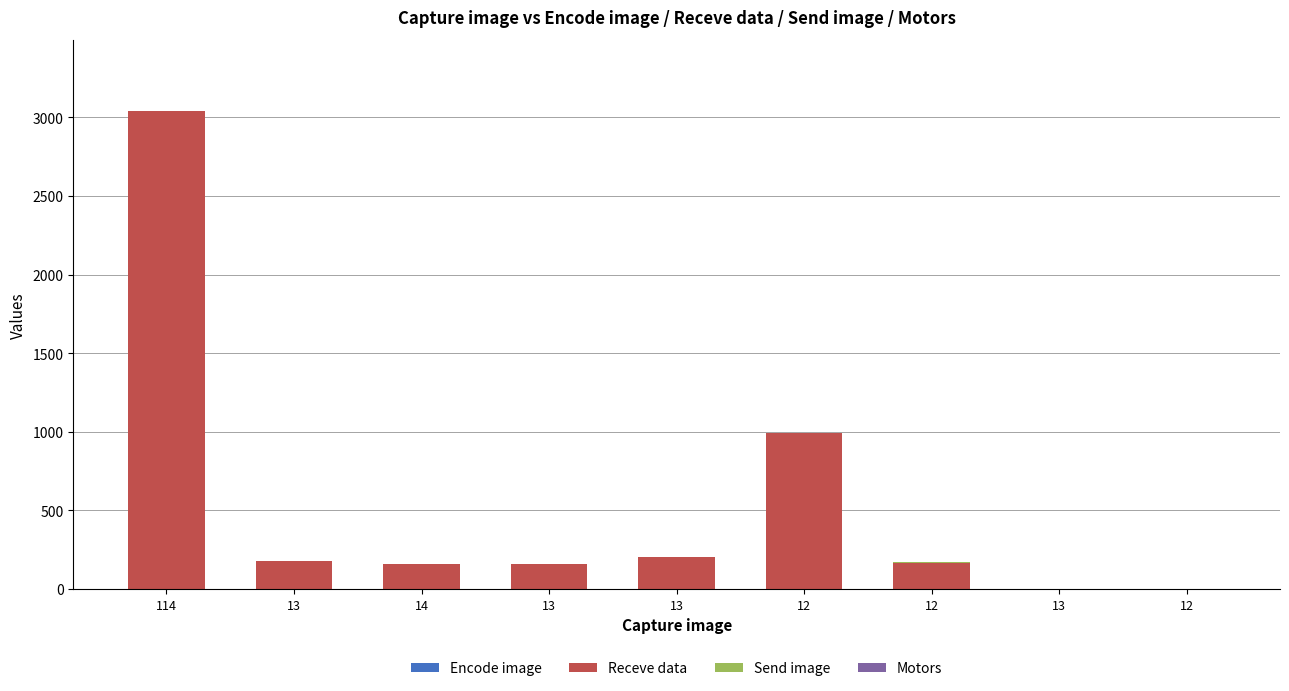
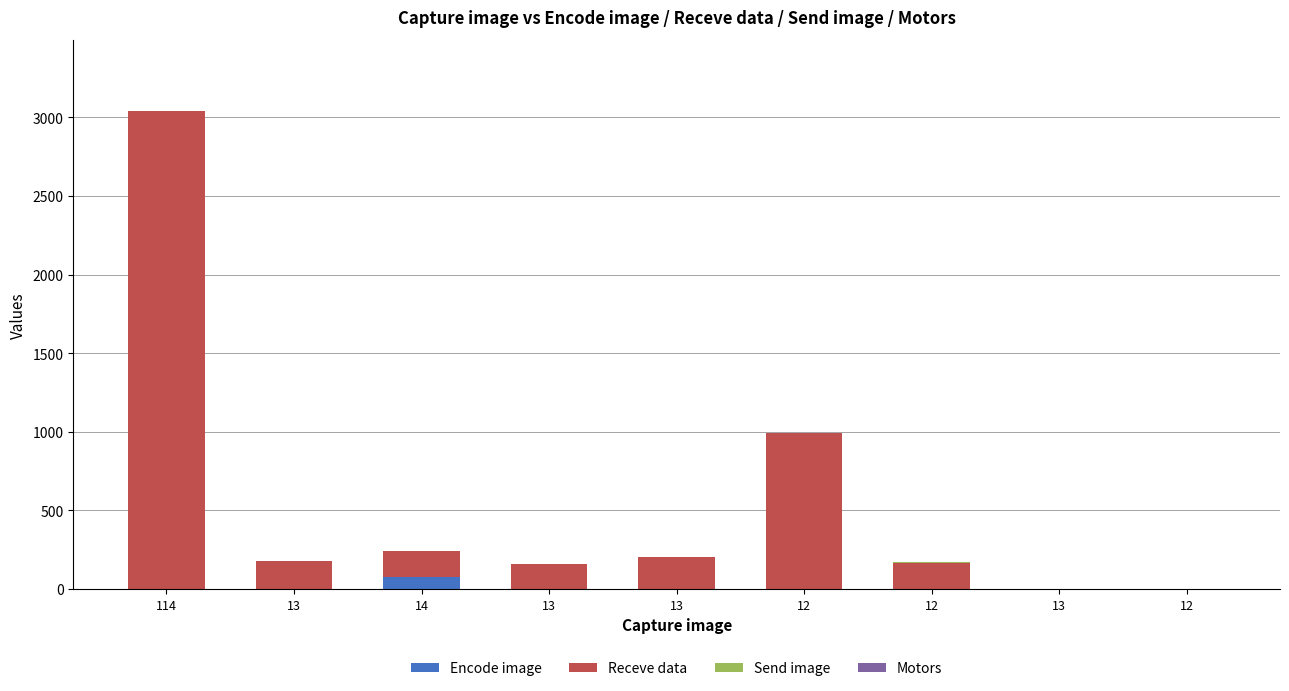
Encode image, 14: 0 -> 80
